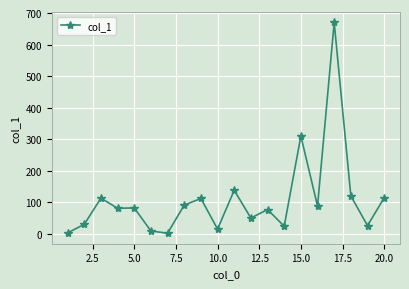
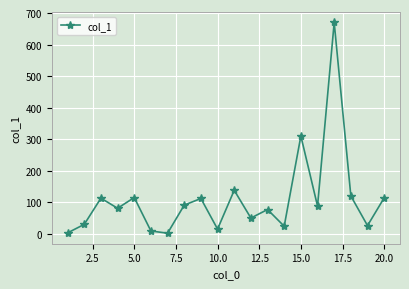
5.0: 80 -> 120
